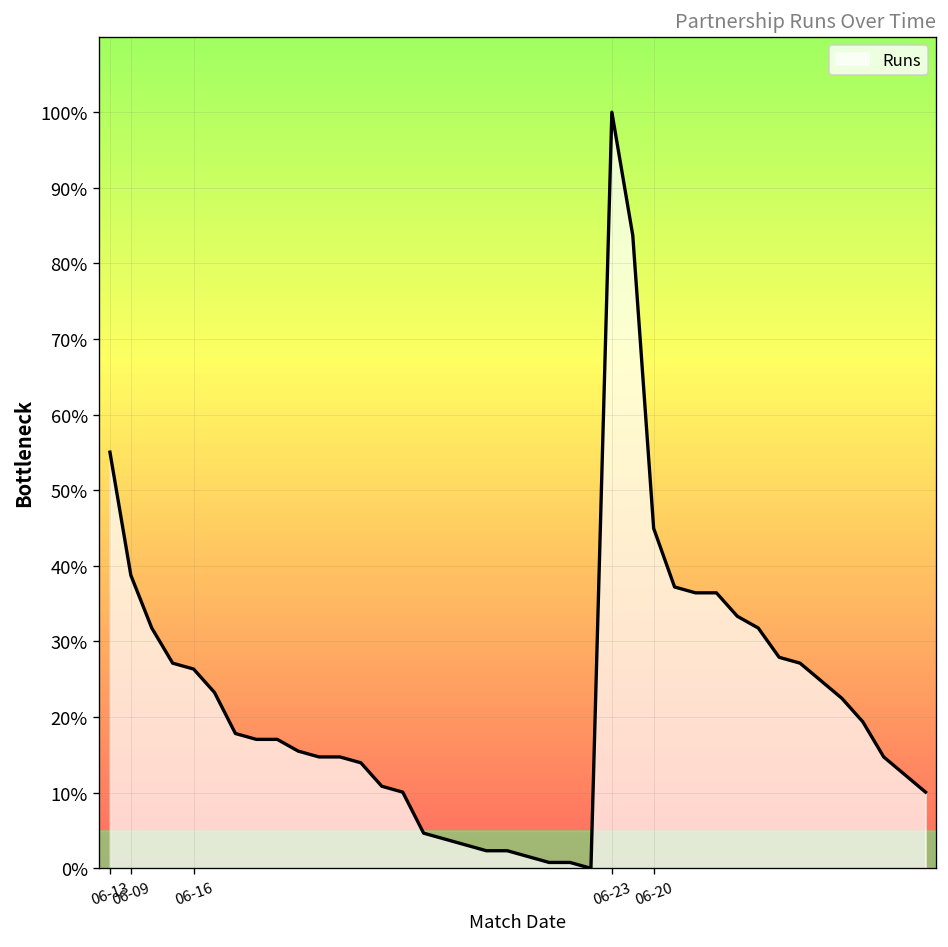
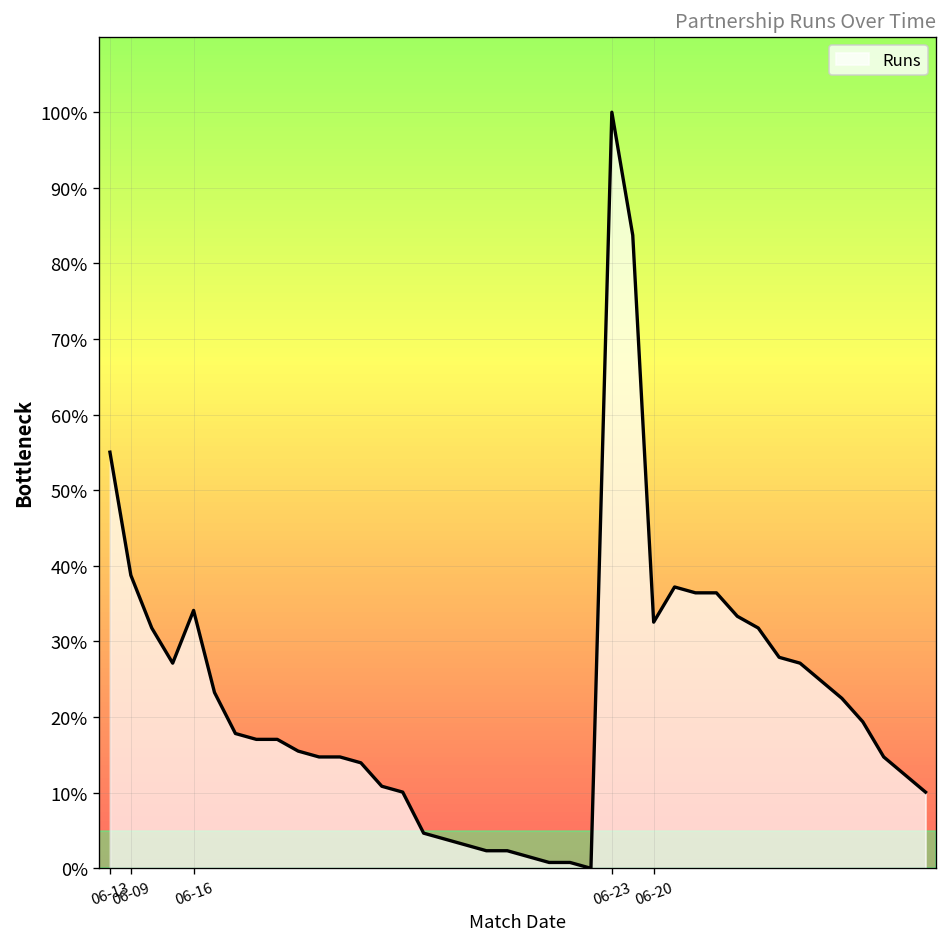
06-16: 26% -> 34%
06-20: 45% -> 33%
